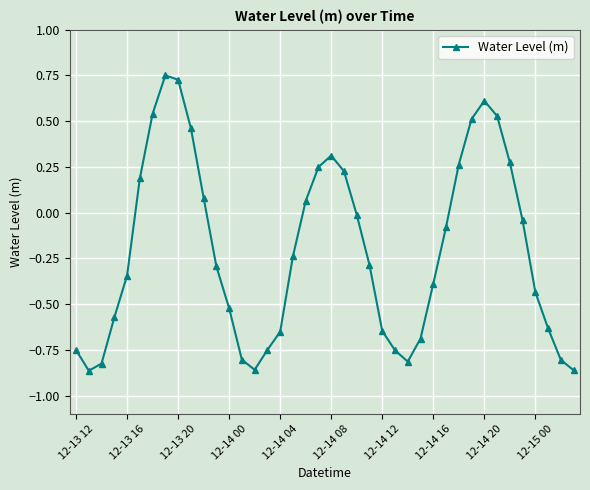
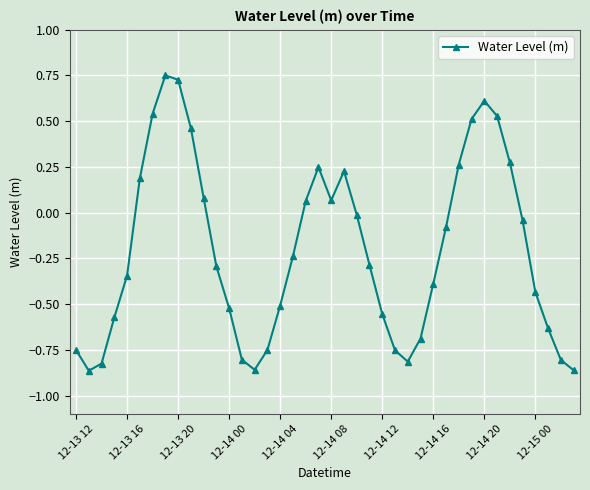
12-14 04: -0.65 -> -0.51
12-14 08: 0.31 -> 0.07
12-14 12: -0.65 -> -0.55
